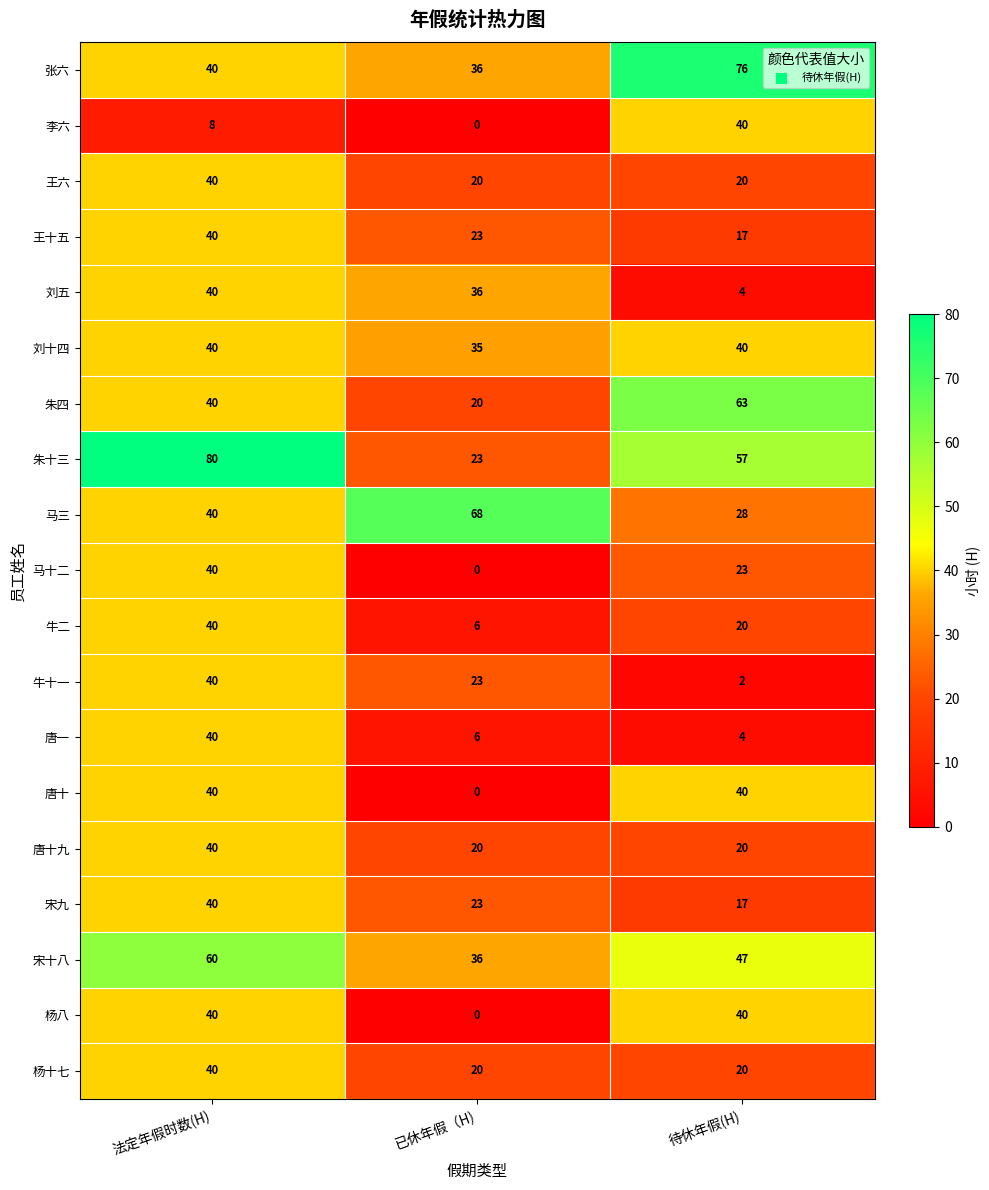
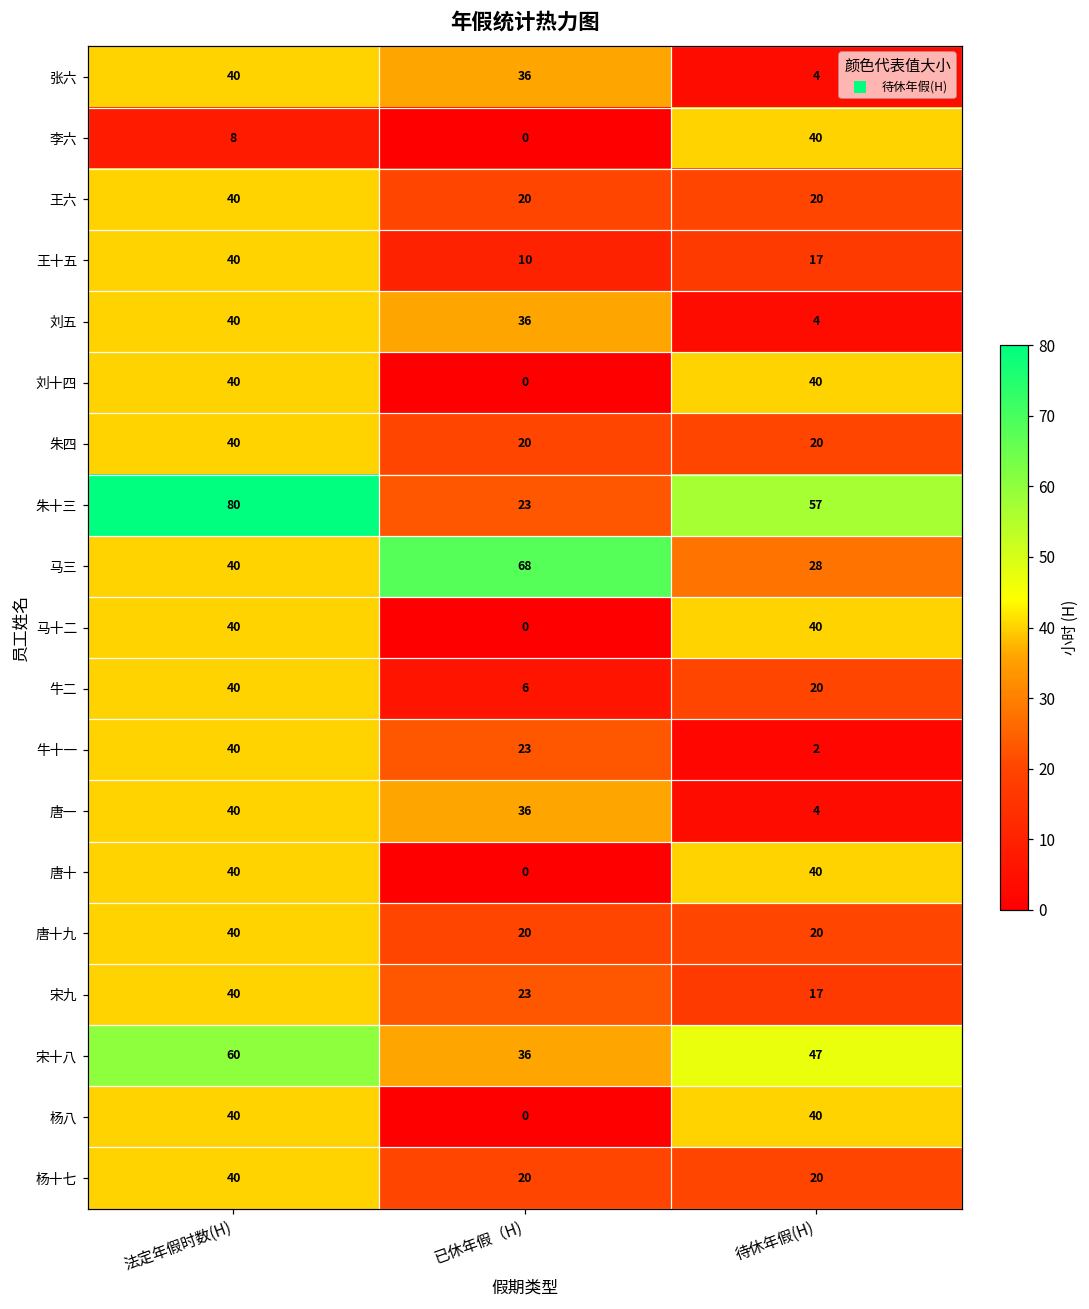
张六, 待休年假(H): 76 -> 4
王十五, 已休年假（H): 23 -> 10
刘十四, 已休年假（H): 35 -> 0
朱四, 待休年假(H): 63 -> 20
马十二, 待休年假(H): 23 -> 40
唐一, 已休年假（H): 6 -> 36
